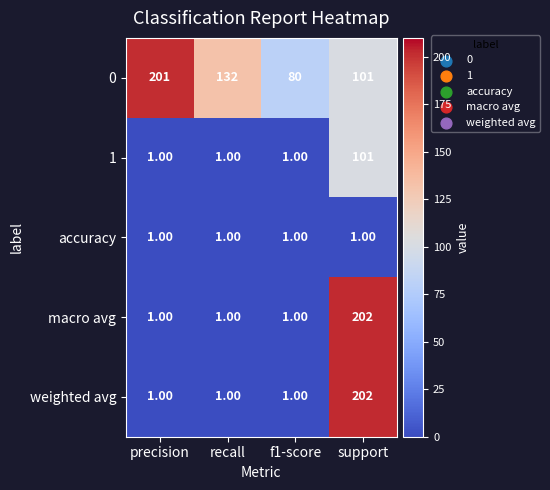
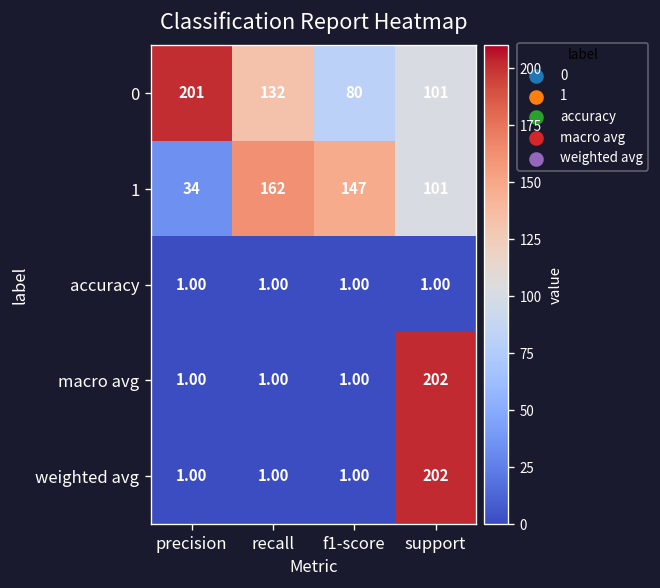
1, precision: 1.00 -> 34
1, recall: 1.00 -> 162
1, f1-score: 1.00 -> 147
